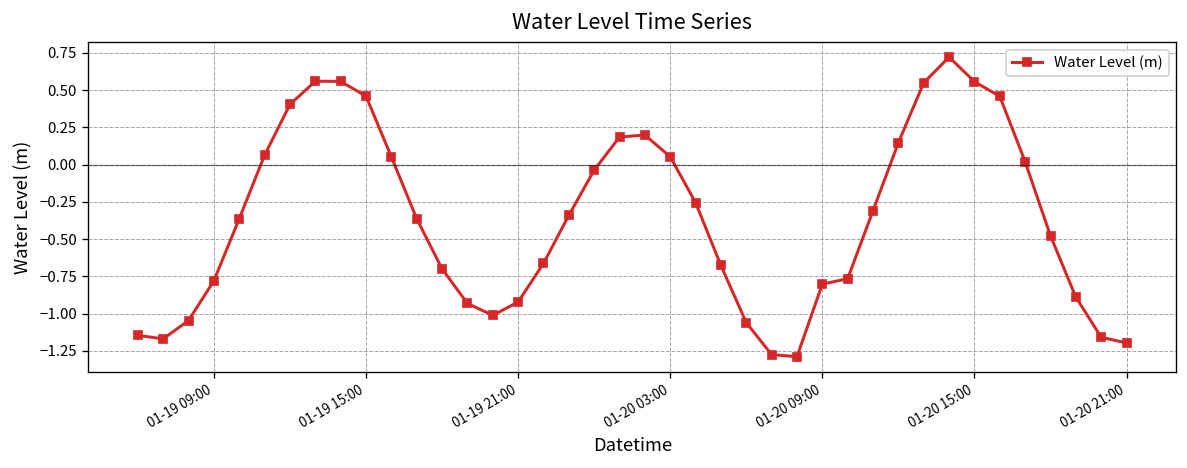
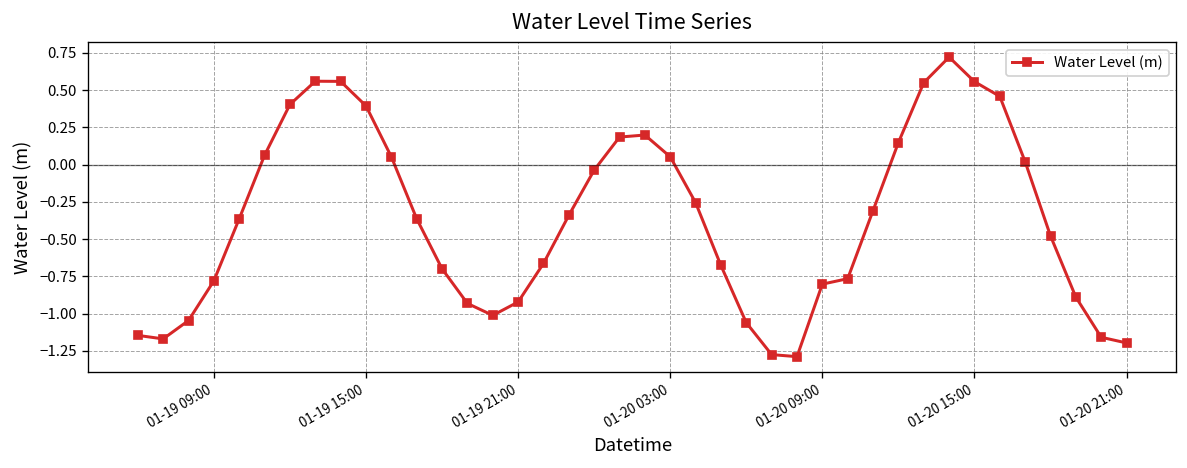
01-19 15:00: 0.46 -> 0.39
